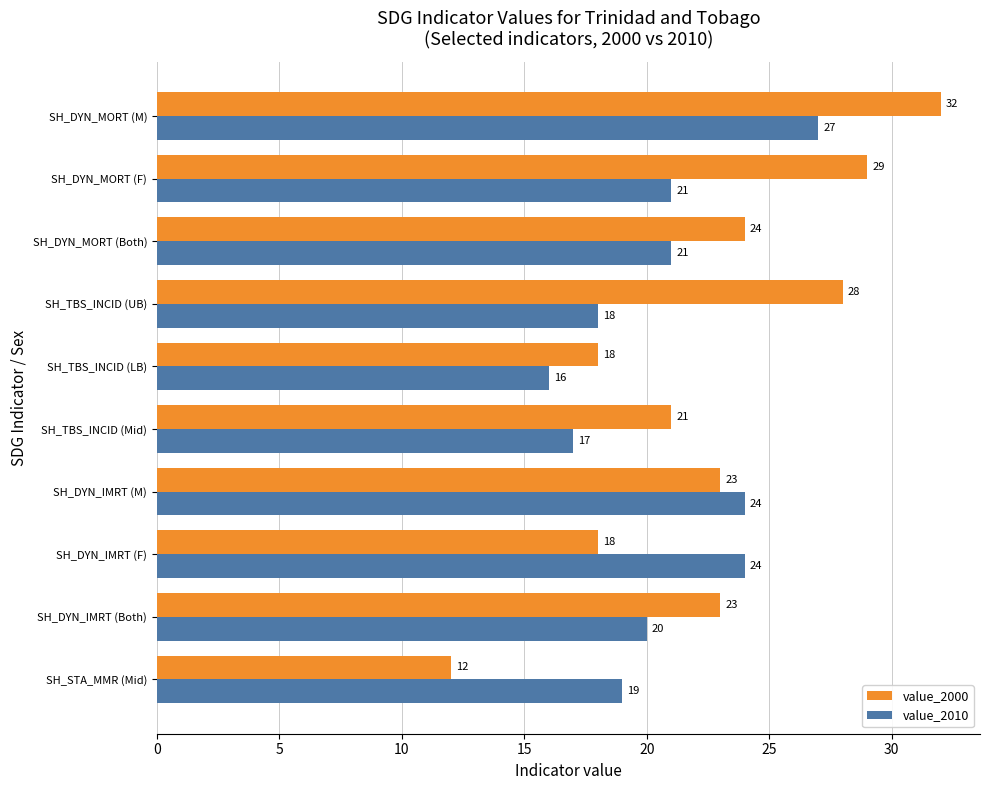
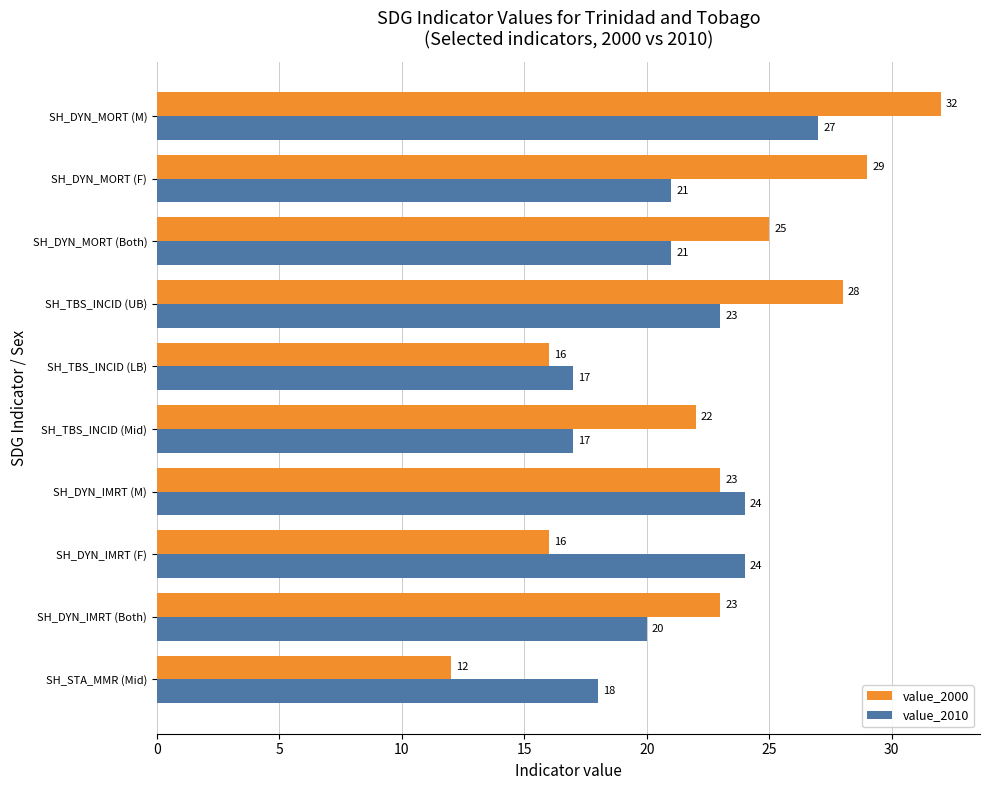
value_2000, SH_DYN_MORT (Both): 24 -> 25
value_2010, SH_TBS_INCID (UB): 18 -> 23
value_2000, SH_TBS_INCID (LB): 18 -> 16
value_2010, SH_TBS_INCID (LB): 16 -> 17
value_2000, SH_TBS_INCID (Mid): 21 -> 22
value_2000, SH_DYN_IMRT (F): 18 -> 16
value_2010, SH_STA_MMR (Mid): 19 -> 18
